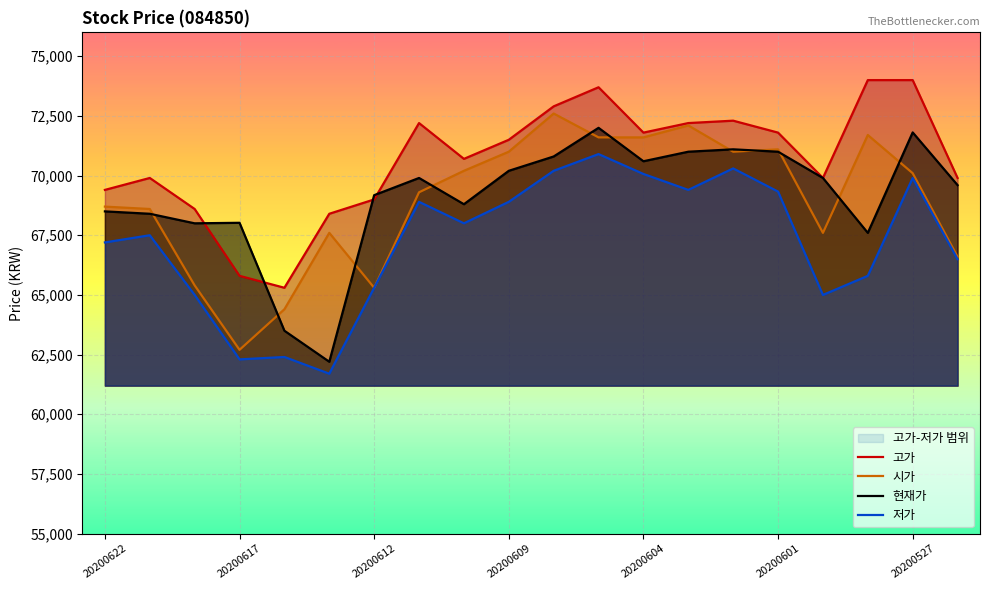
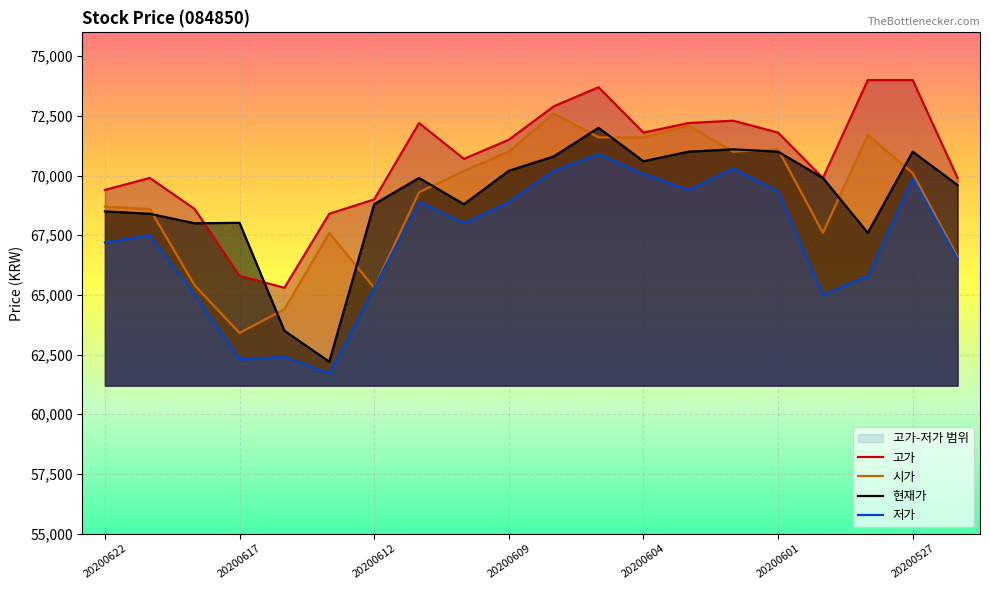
시가, 20200617: 62,700 -> 63,400
현재가, 20200612: 69,200 -> 68,800
현재가, 20200527: 71,800 -> 71,000
